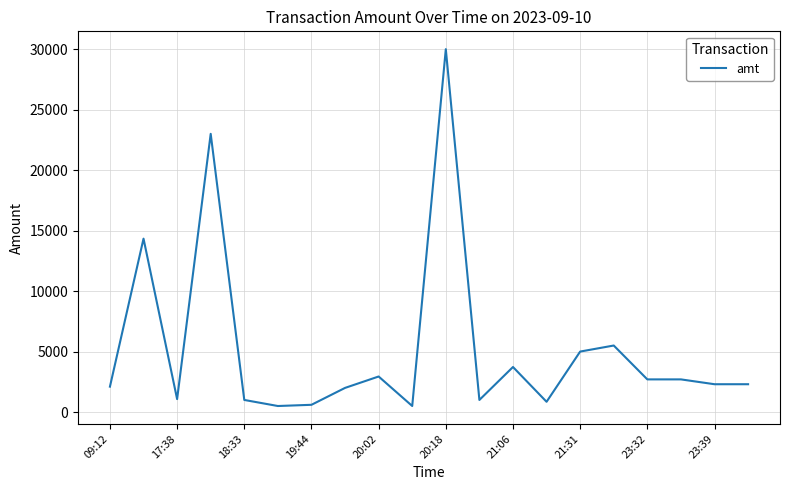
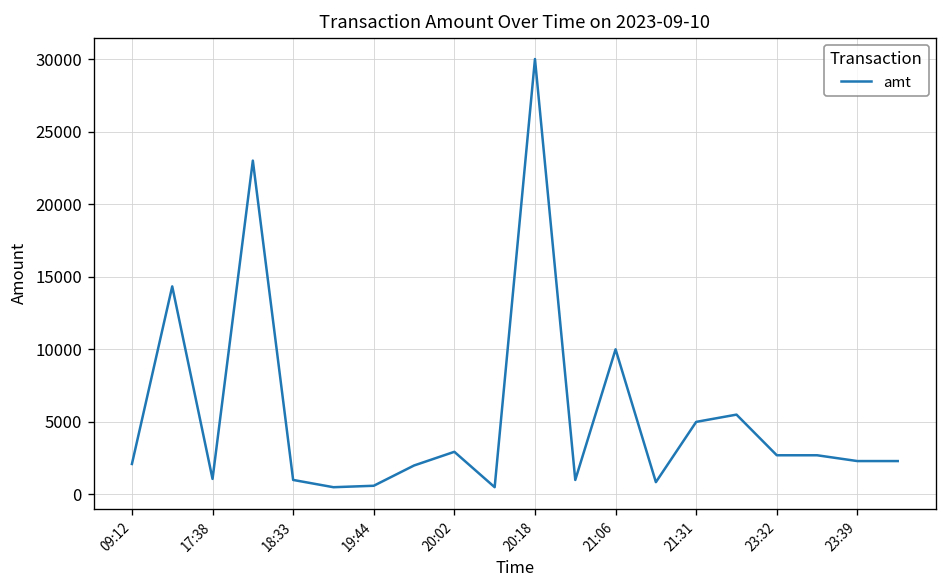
21:06: 3700 -> 10000
